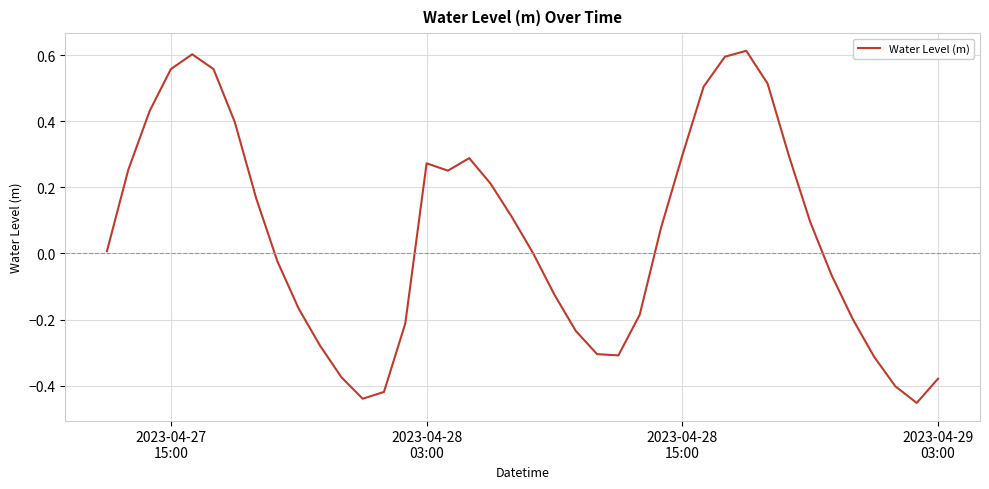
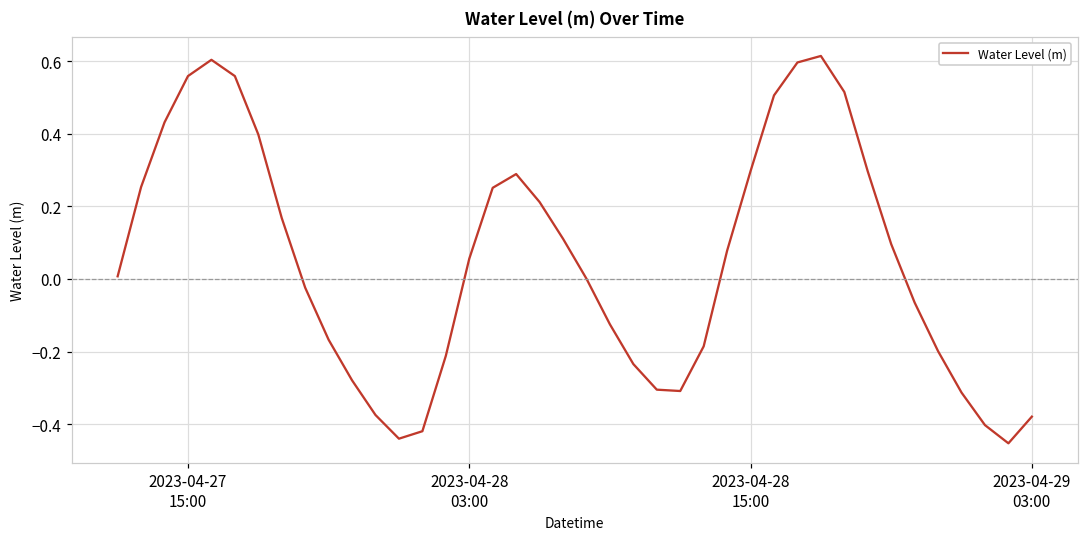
2023-04-28 03:00: 0.27 -> 0.06
